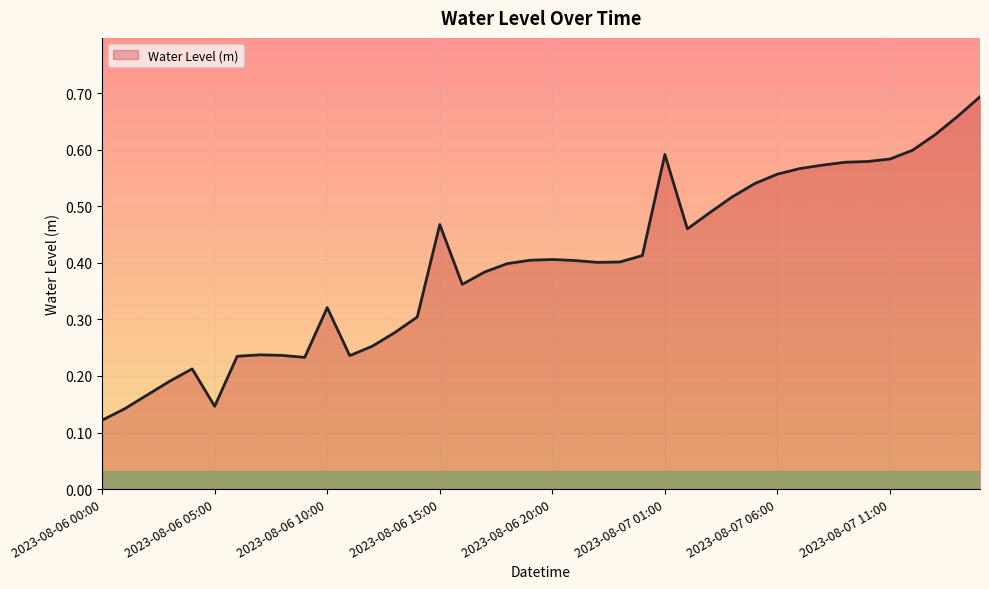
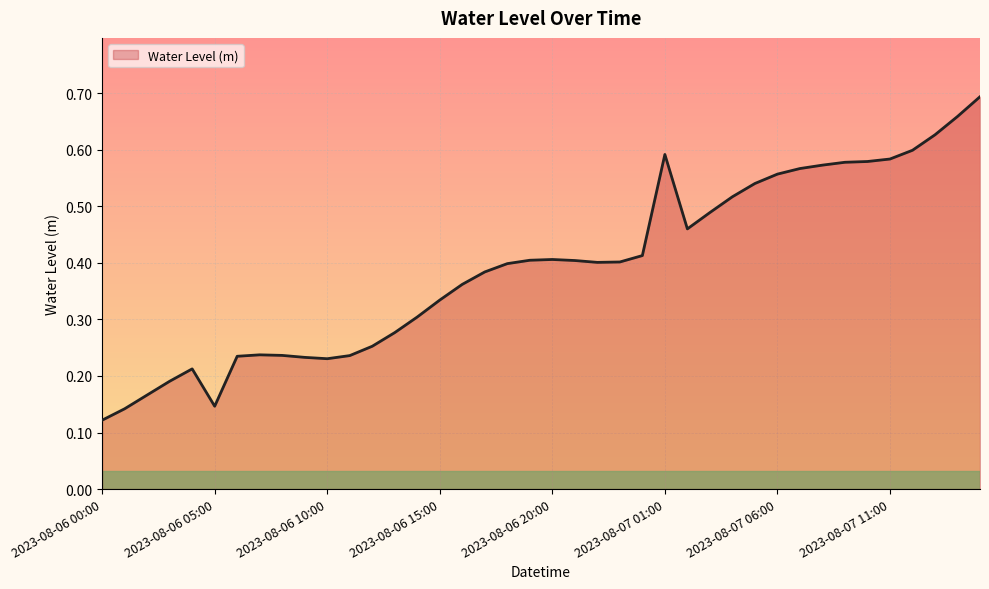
2023-08-06 10:00: 0.32 -> 0.23
2023-08-06 15:00: 0.47 -> 0.33
